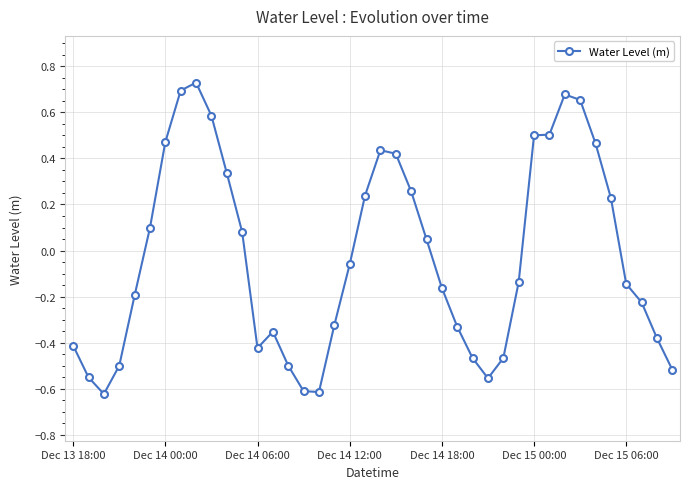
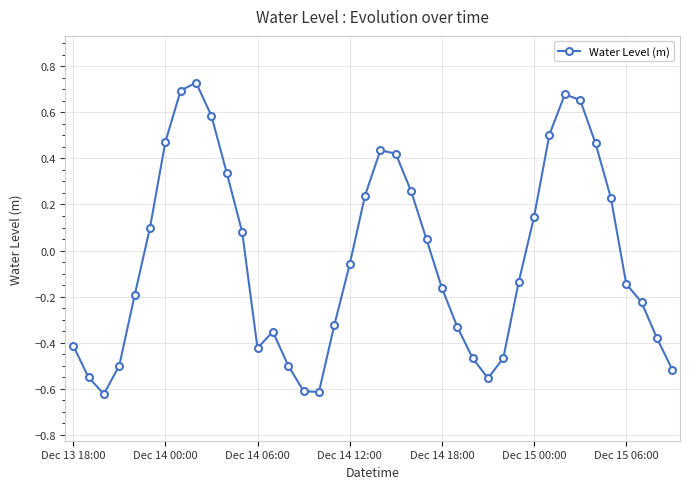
Dec 15 00:00: 0.50 -> 0.15
